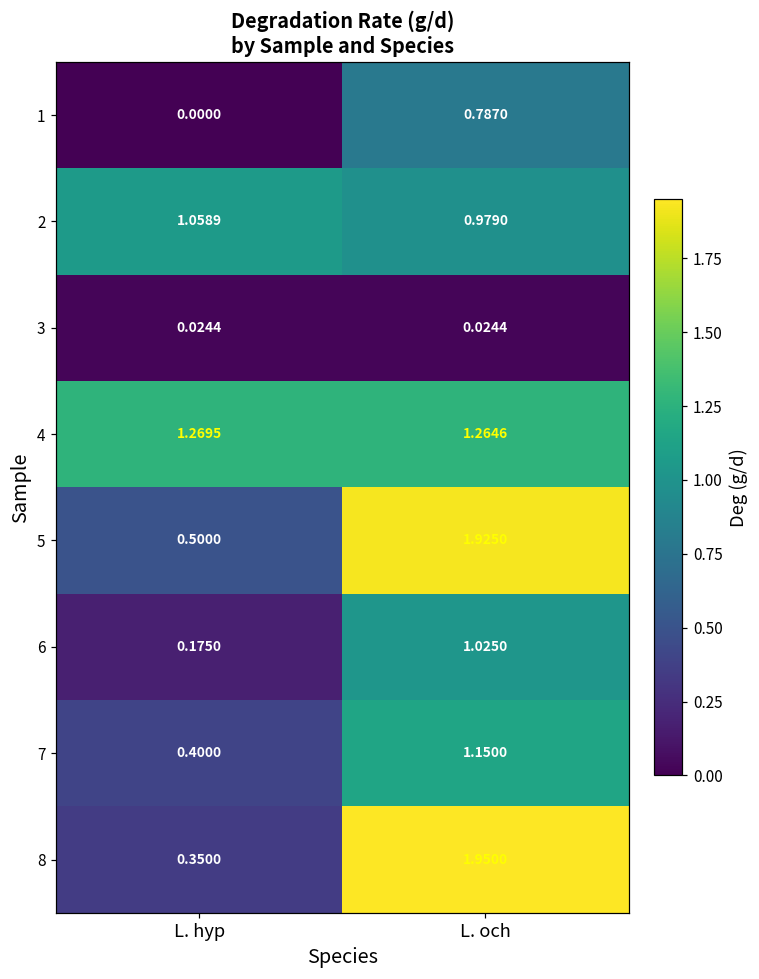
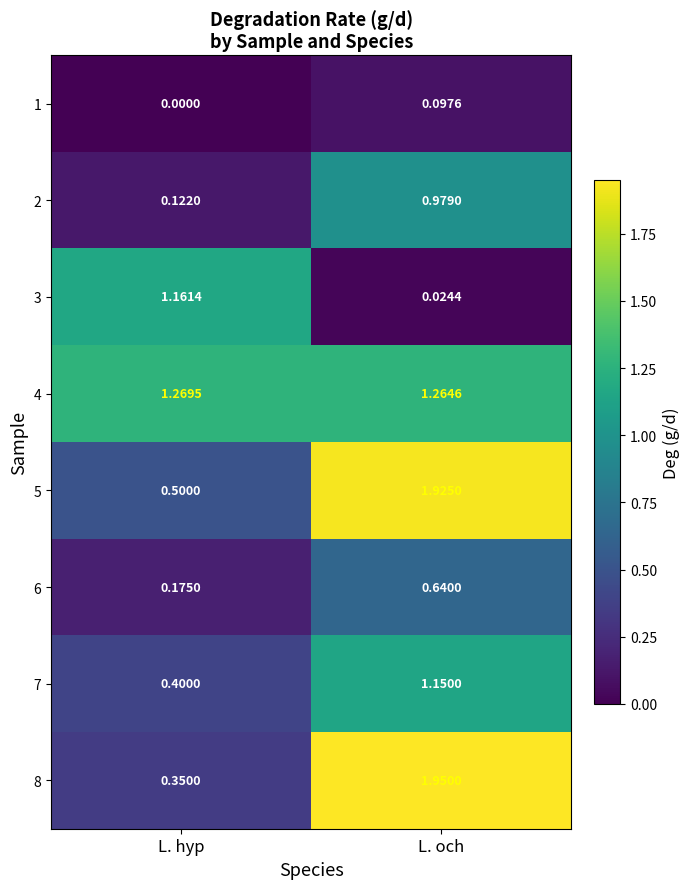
1, L. och: 0.7870 -> 0.0976
2, L. hyp: 1.0589 -> 0.1220
3, L. hyp: 0.0244 -> 1.1614
6, L. och: 1.0250 -> 0.6400
